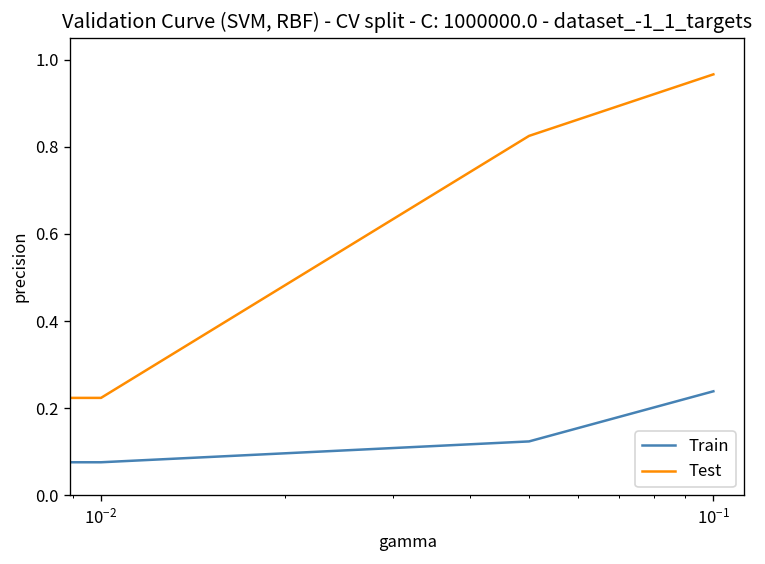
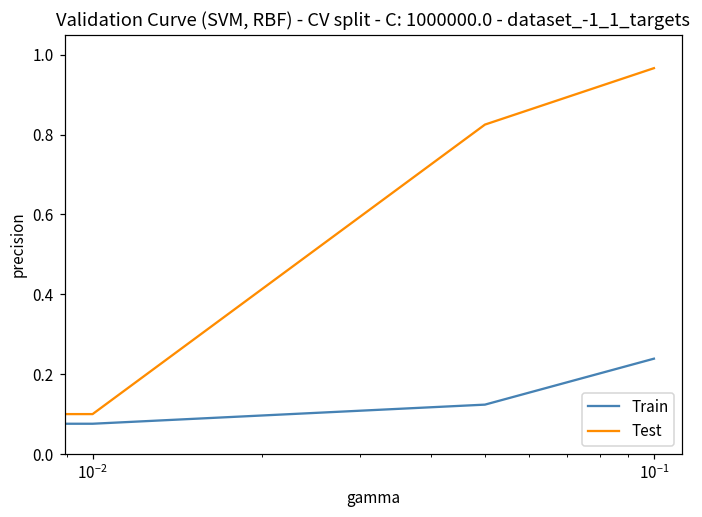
Test, 10^-2: 0.22 -> 0.10
